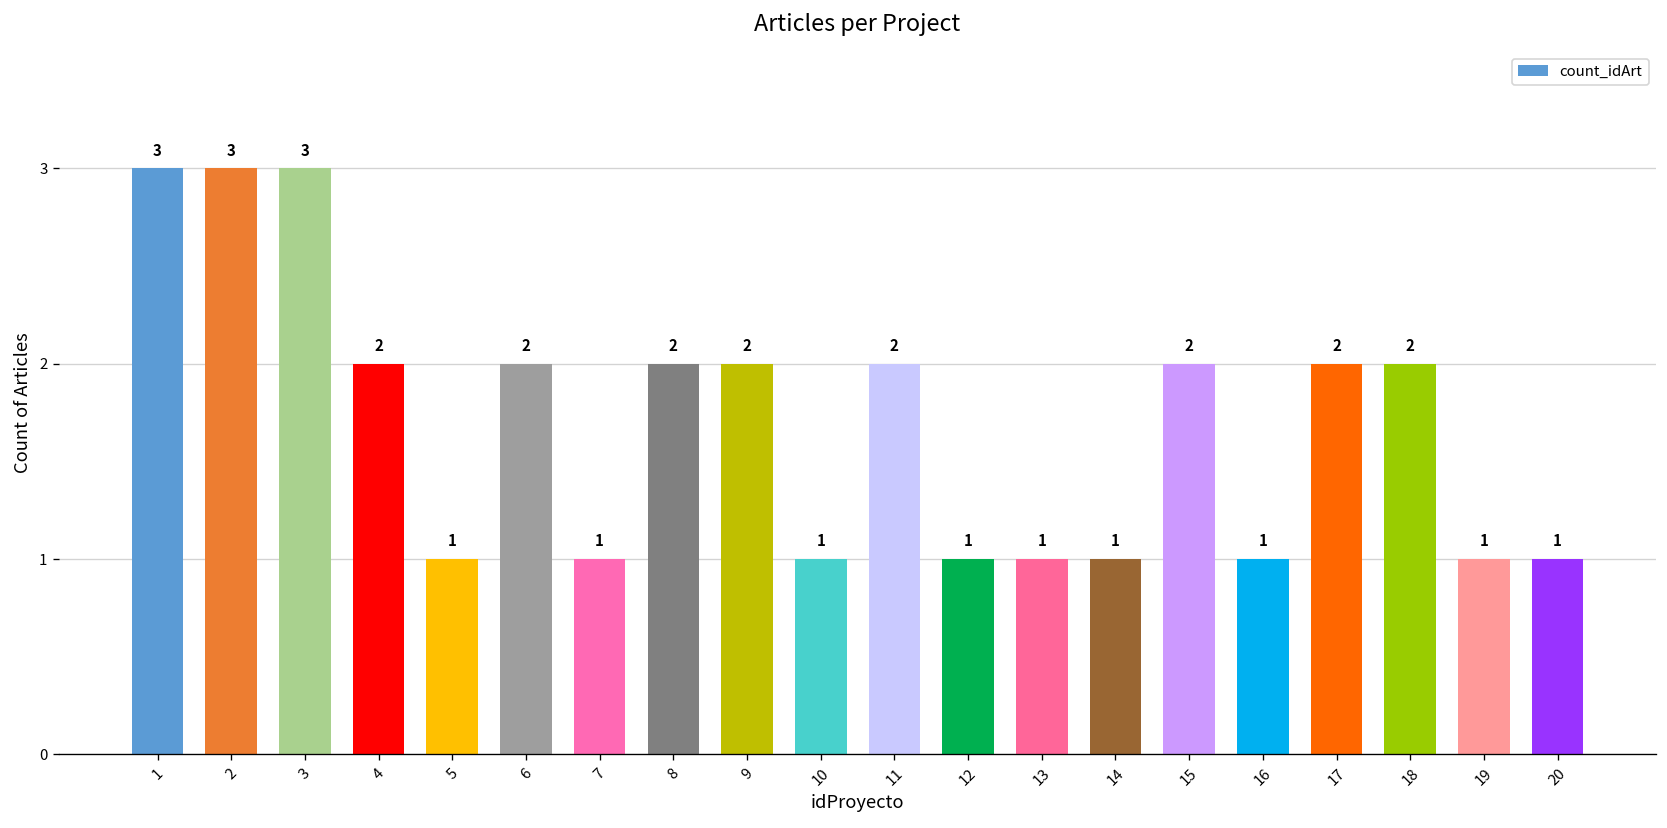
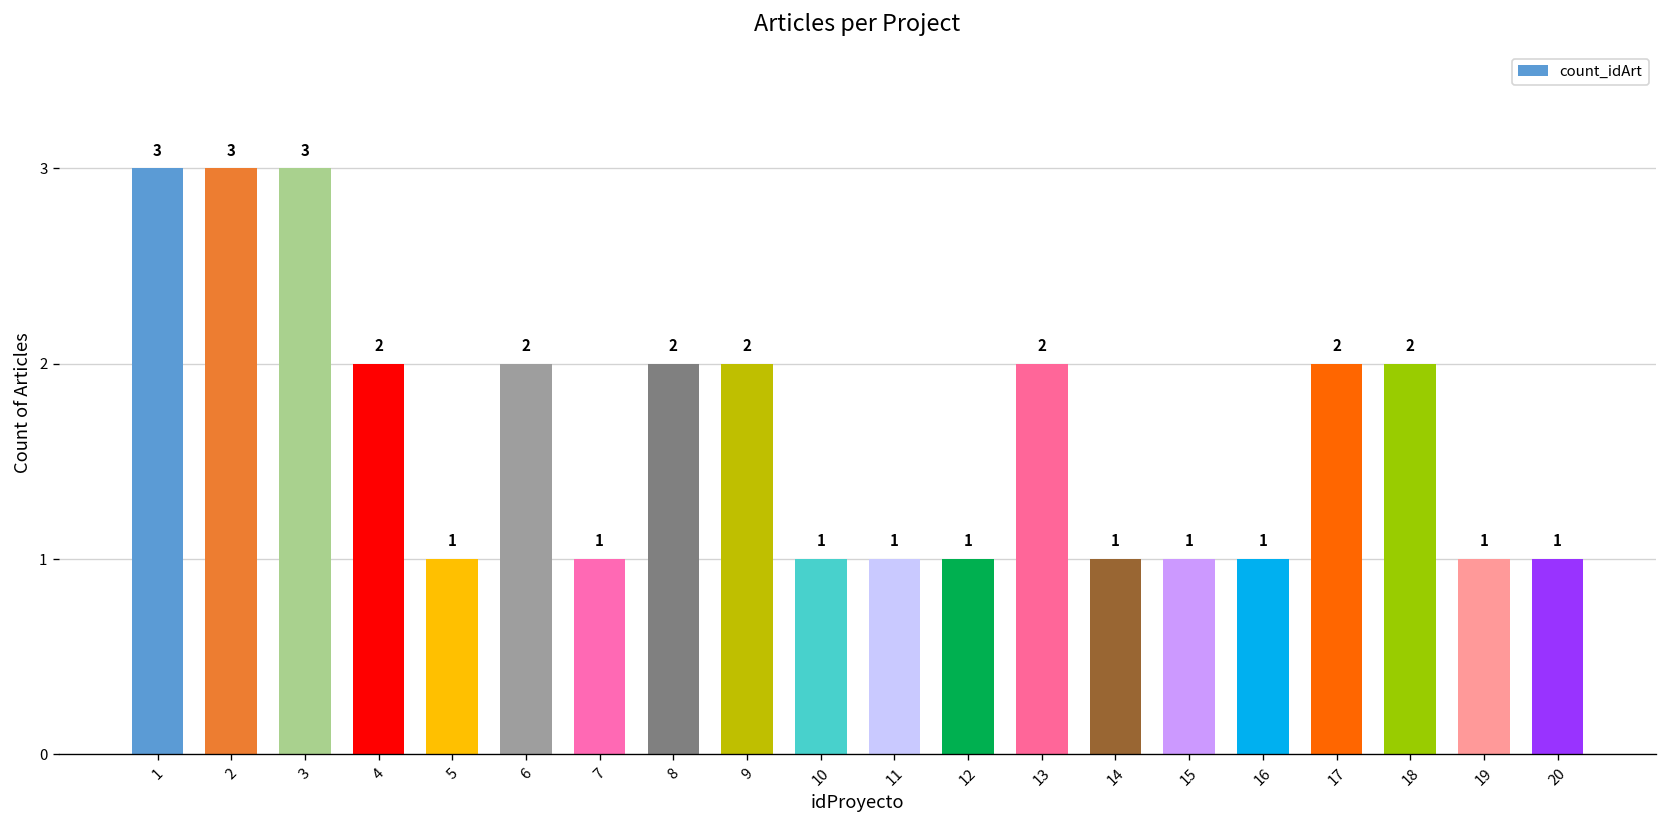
11: 2 -> 1
13: 1 -> 2
15: 2 -> 1
